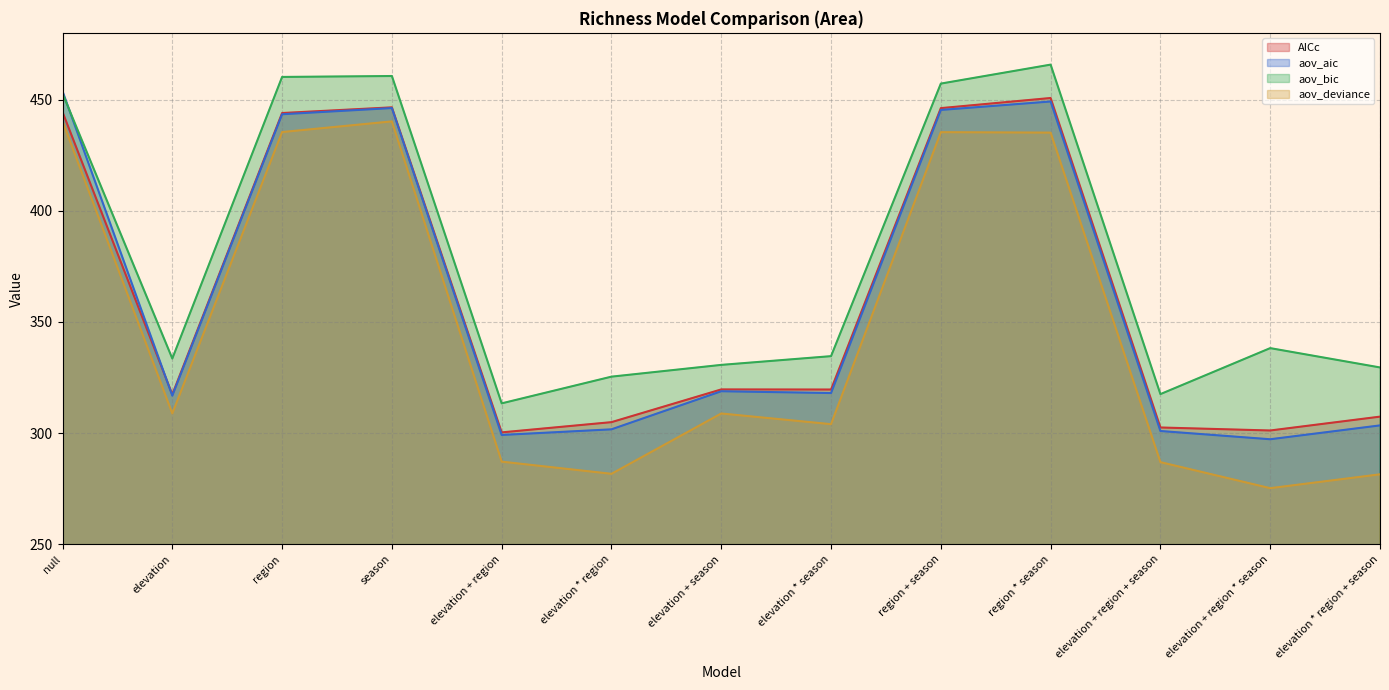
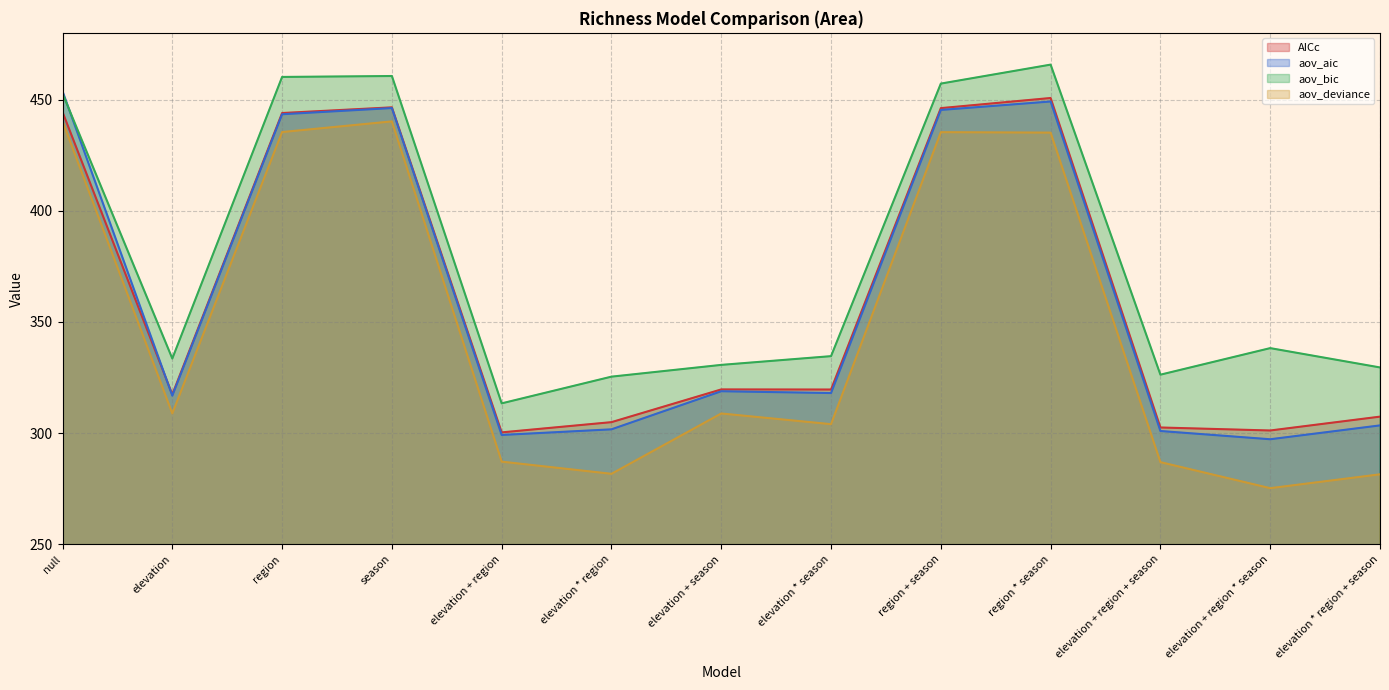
aov_bic, elevation + region + season: 318 -> 326
